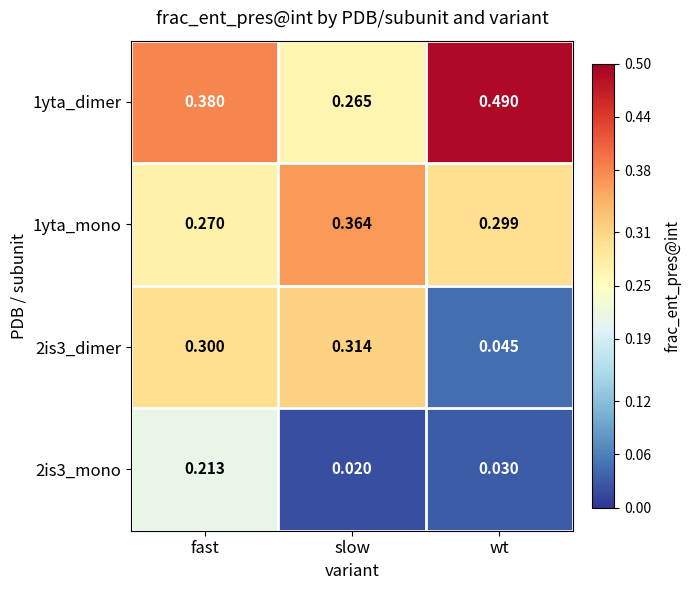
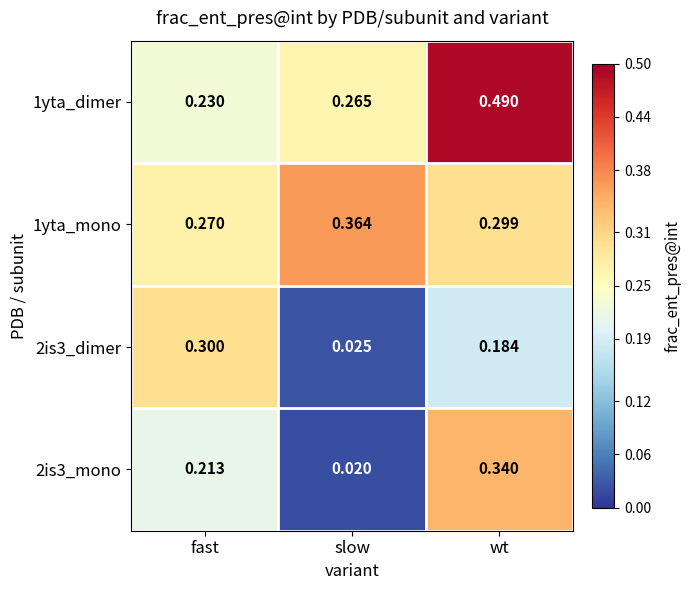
1yta_dimer, fast: 0.380 -> 0.230
2is3_dimer, slow: 0.314 -> 0.025
2is3_dimer, wt: 0.045 -> 0.184
2is3_mono, wt: 0.030 -> 0.340
